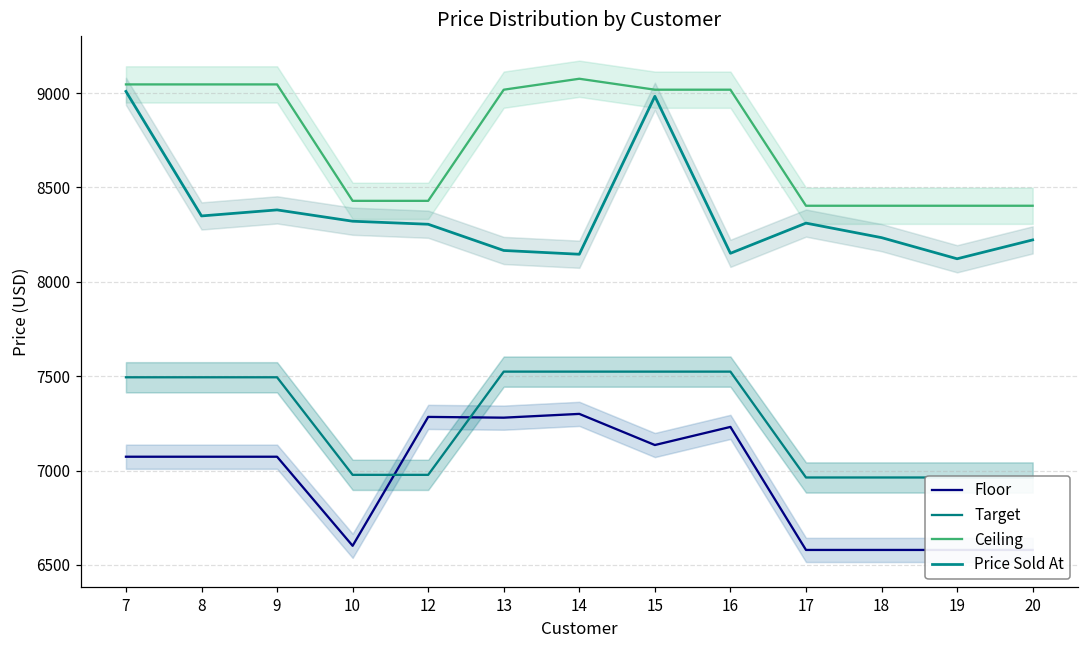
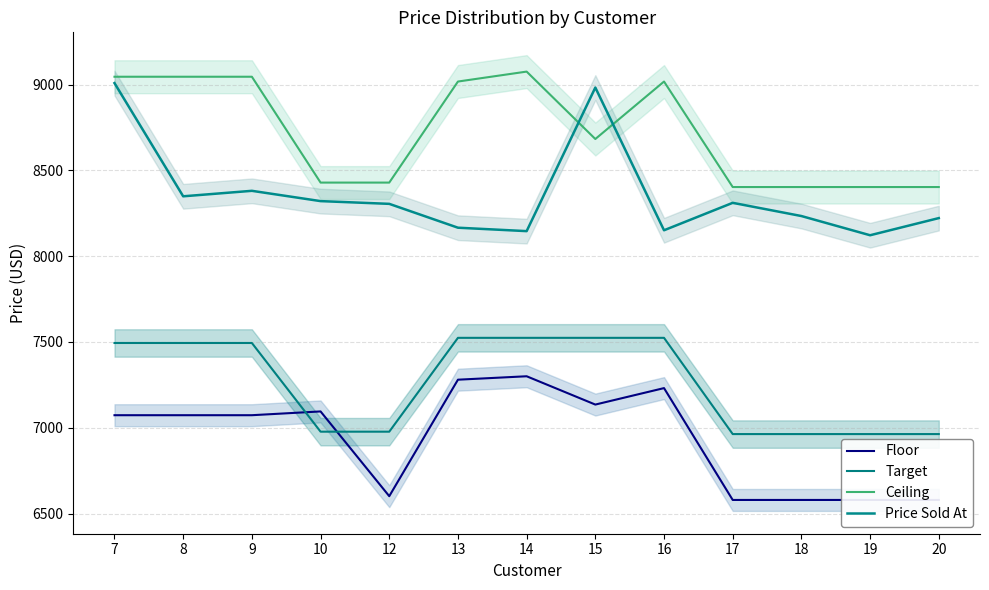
Floor, 10: 6600 -> 7100
Floor, 12: 7280 -> 6600
Ceiling, 15: 9020 -> 8680
